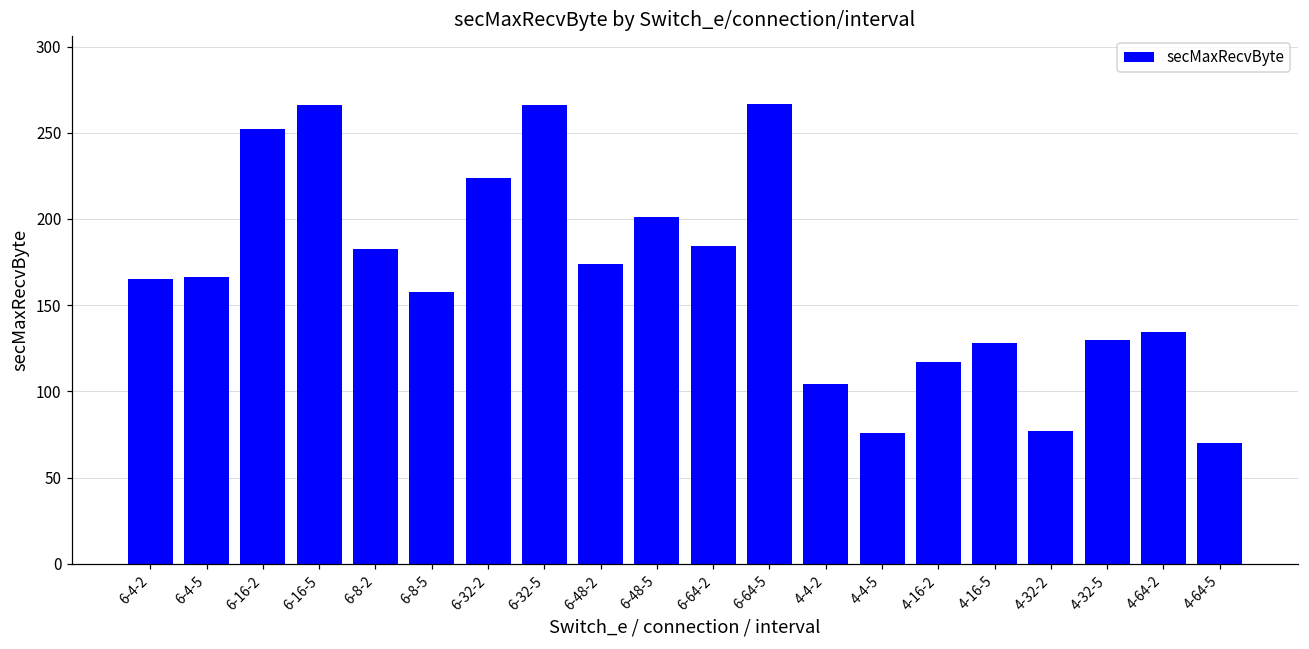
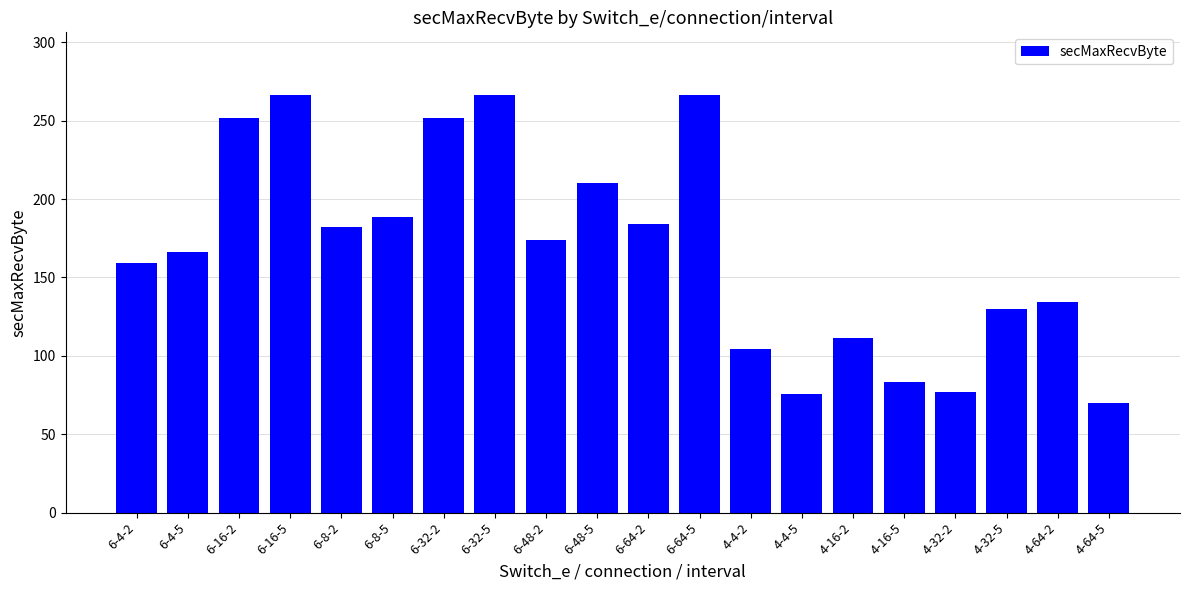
6-4-2: 165 -> 159
6-8-5: 158 -> 188
6-32-2: 224 -> 251
6-48-5: 201 -> 210
4-16-2: 117 -> 111
4-16-5: 128 -> 83
